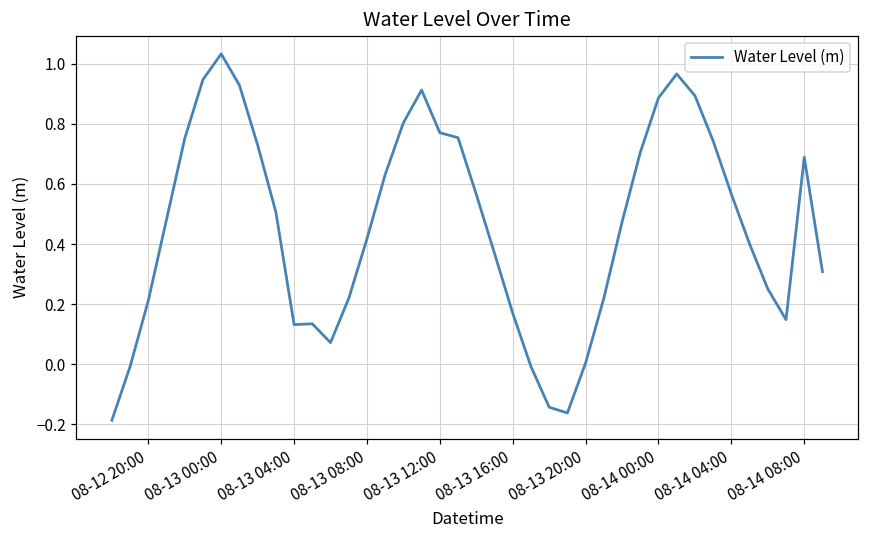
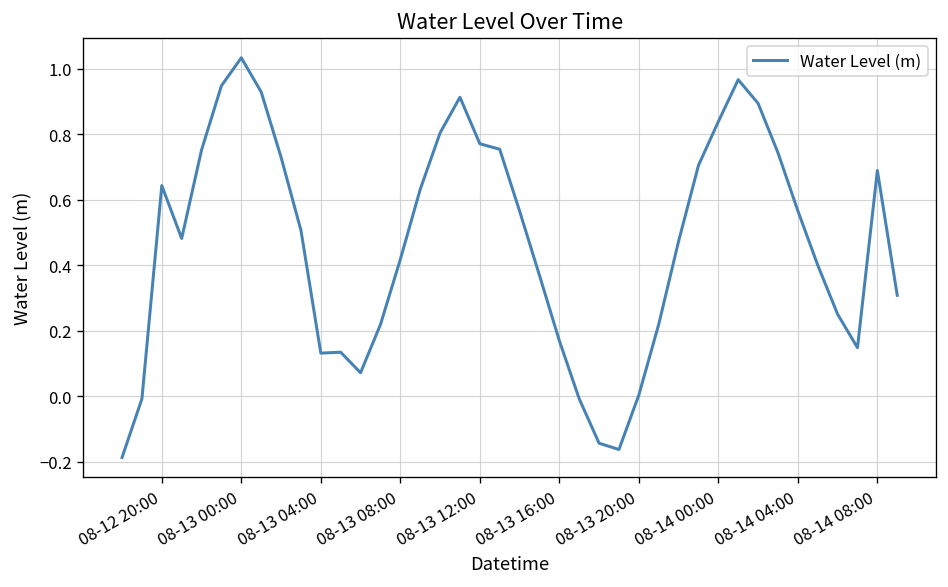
08-12 20:00: 0.21 -> 0.64
08-14 00:00: 0.89 -> 0.84
